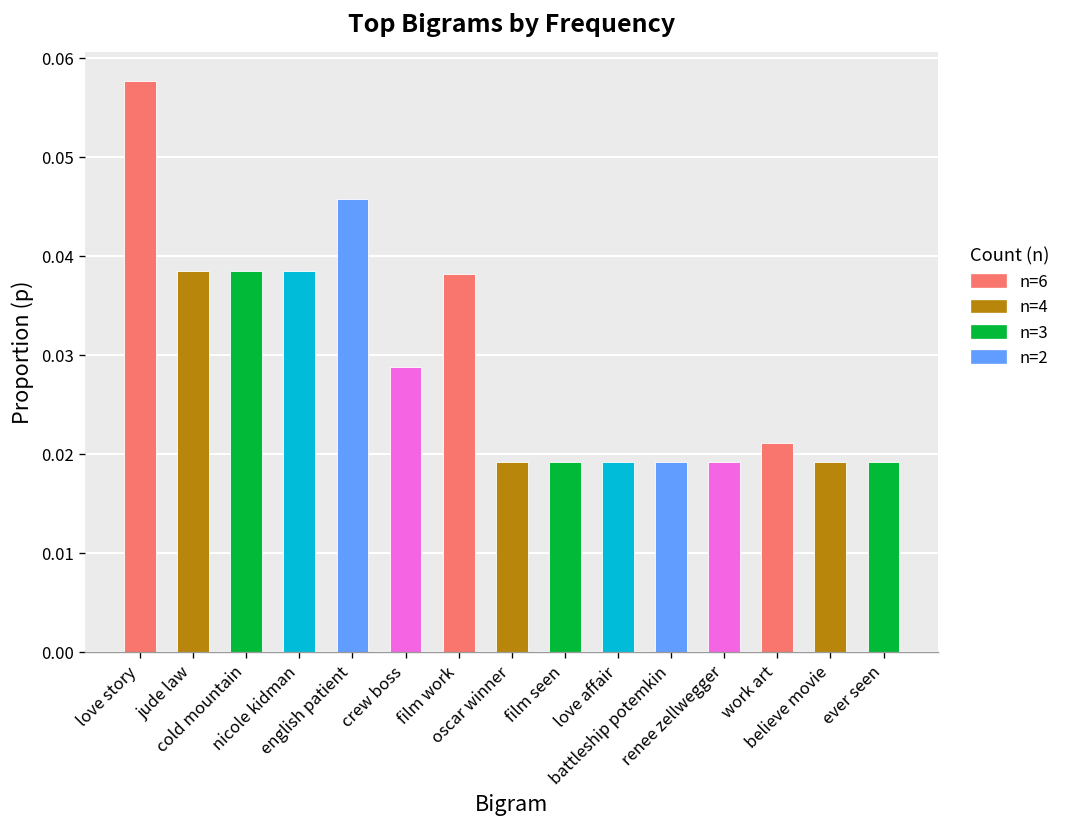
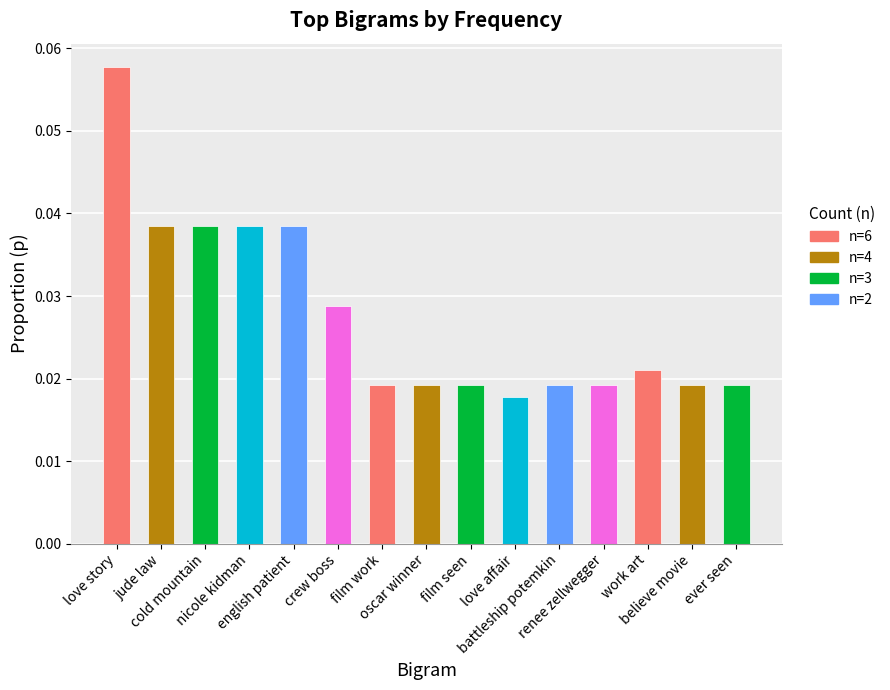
english patient: 0.046 -> 0.038
film work: 0.038 -> 0.019
love affair: 0.019 -> 0.018
